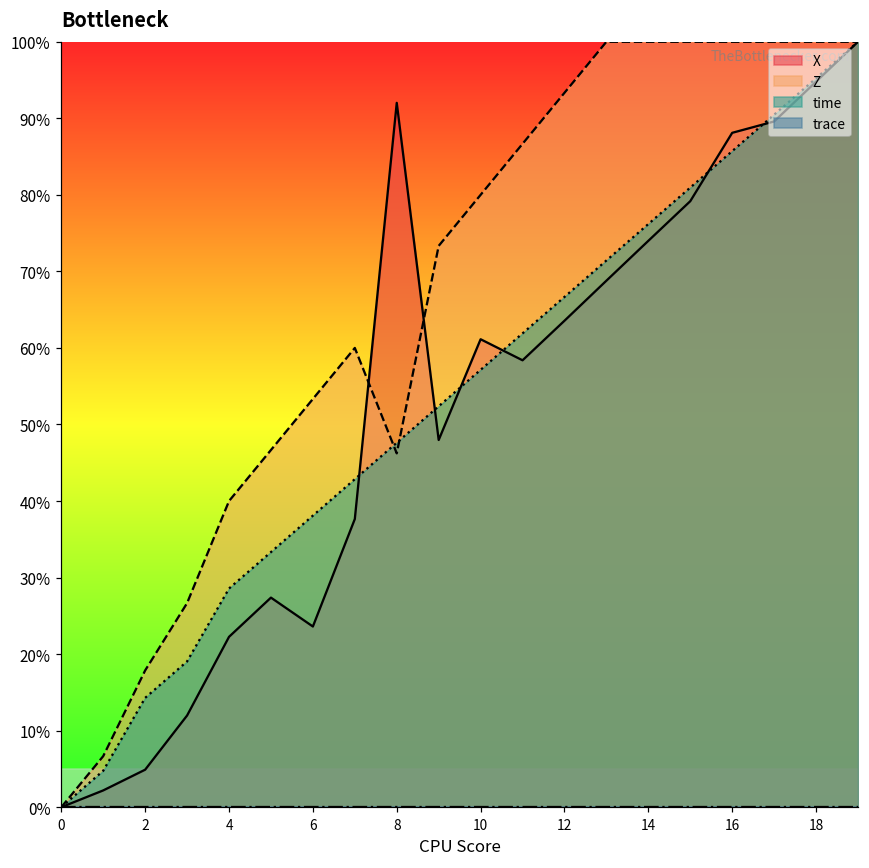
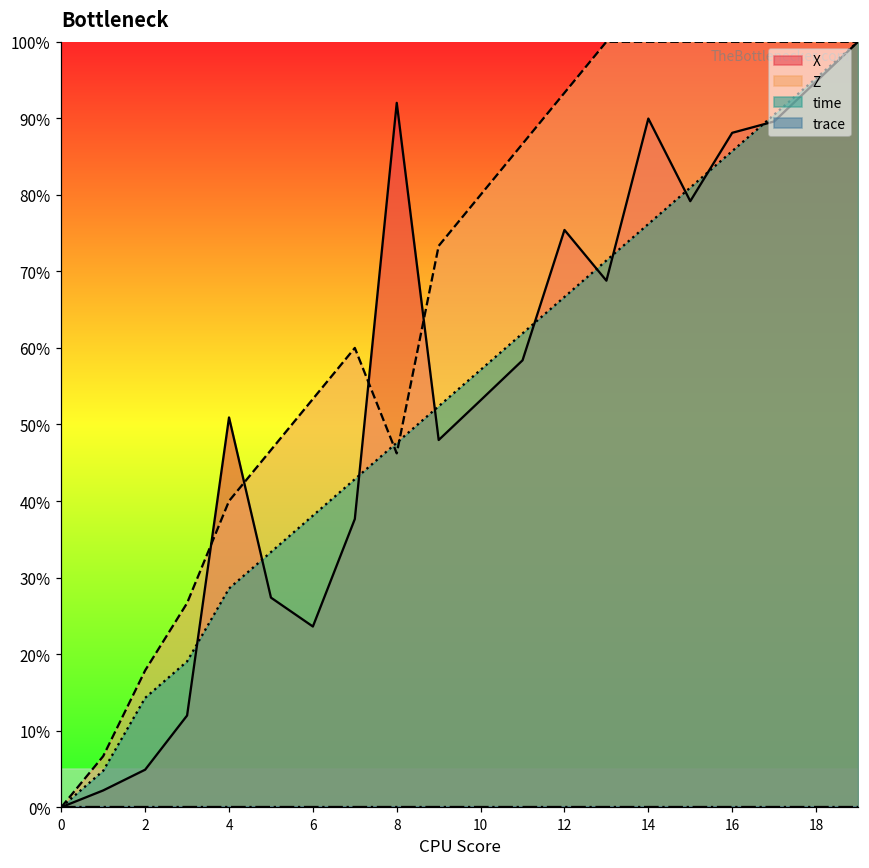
X, 4: 22% -> 51%
X, 10: 61% -> 53%
X, 12: 64% -> 75%
X, 14: 74% -> 90%
